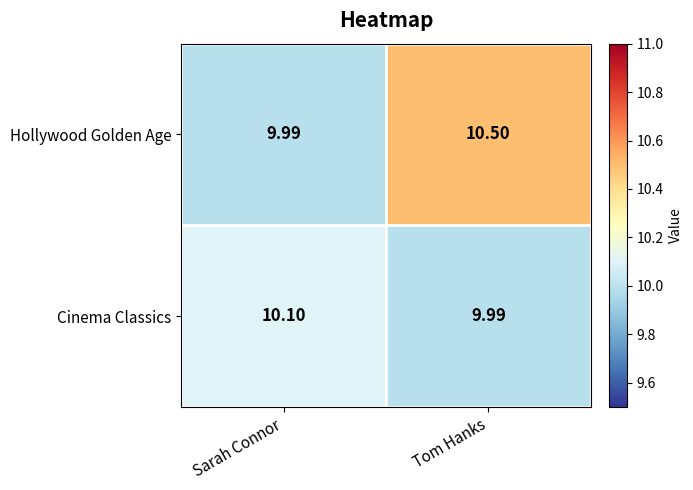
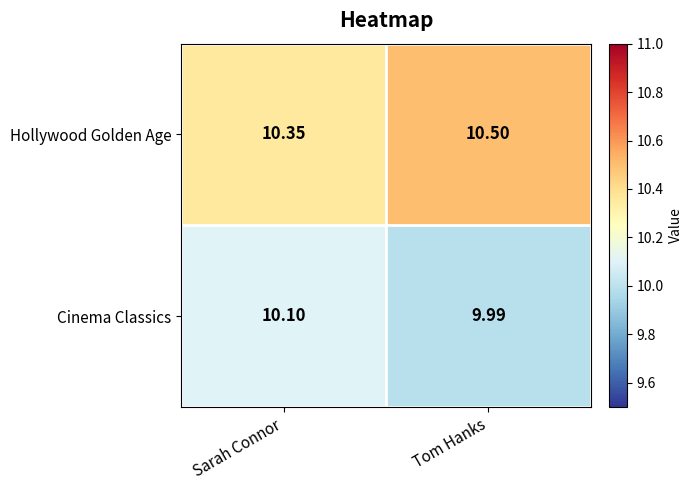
Hollywood Golden Age, Sarah Connor: 9.99 -> 10.35
